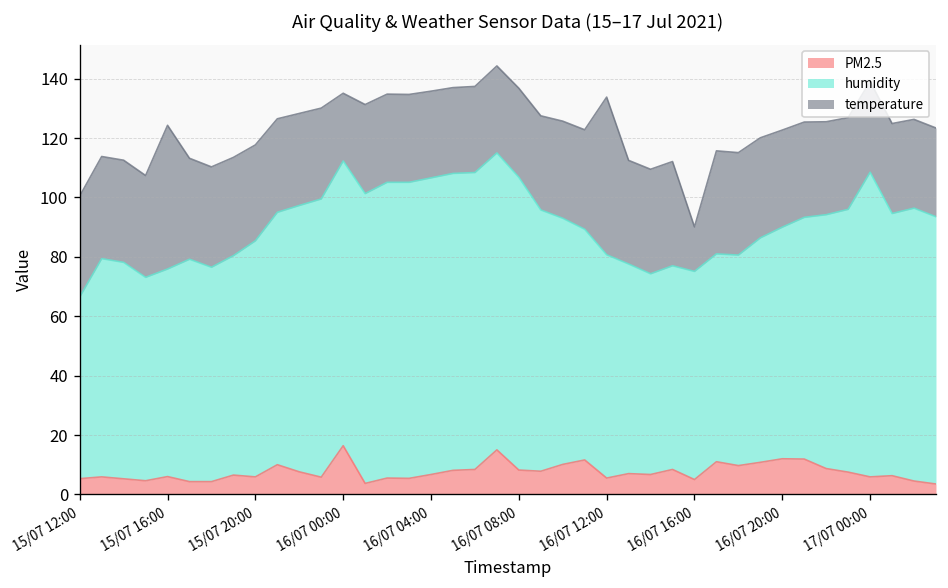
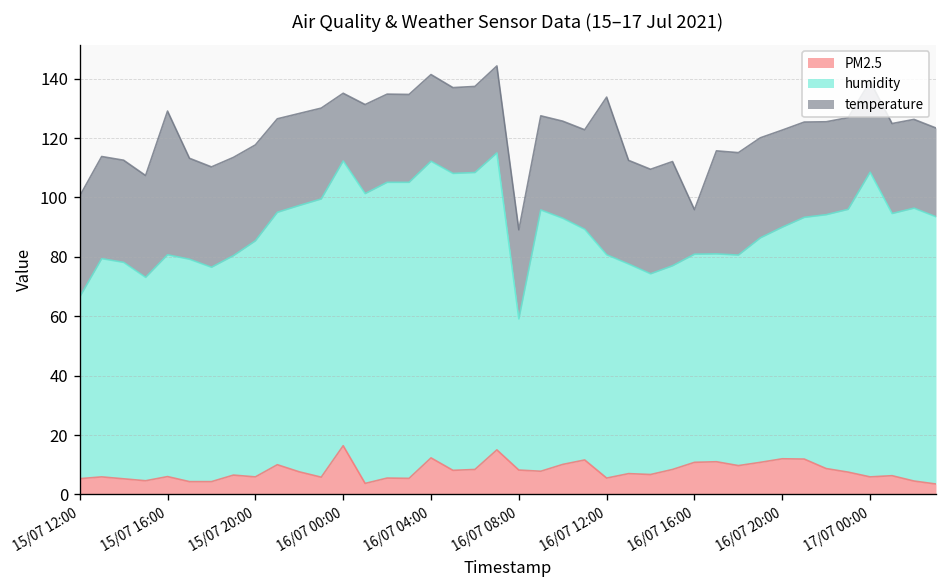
humidity, 15/07 16:00: 70 -> 75
PM2.5, 16/07 04:00: 7 -> 12
humidity, 16/07 08:00: 99 -> 51
PM2.5, 16/07 16:00: 5 -> 11
